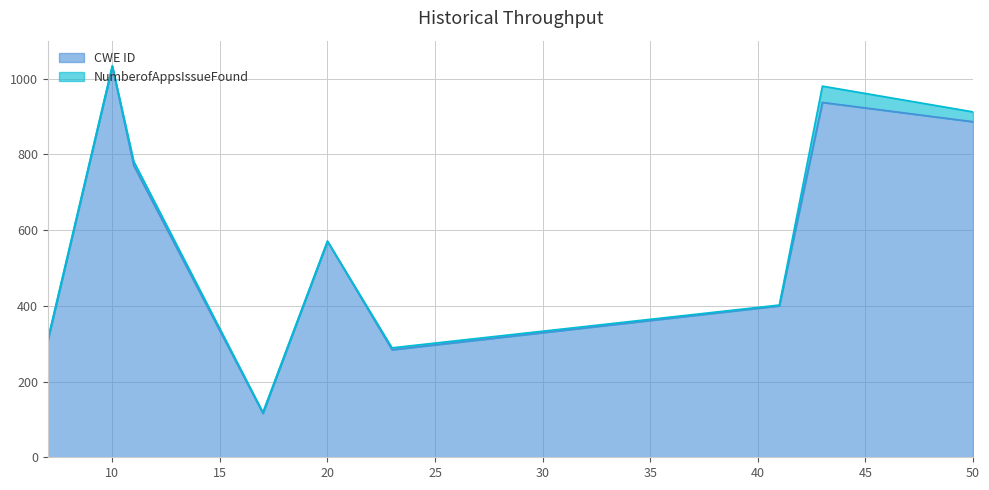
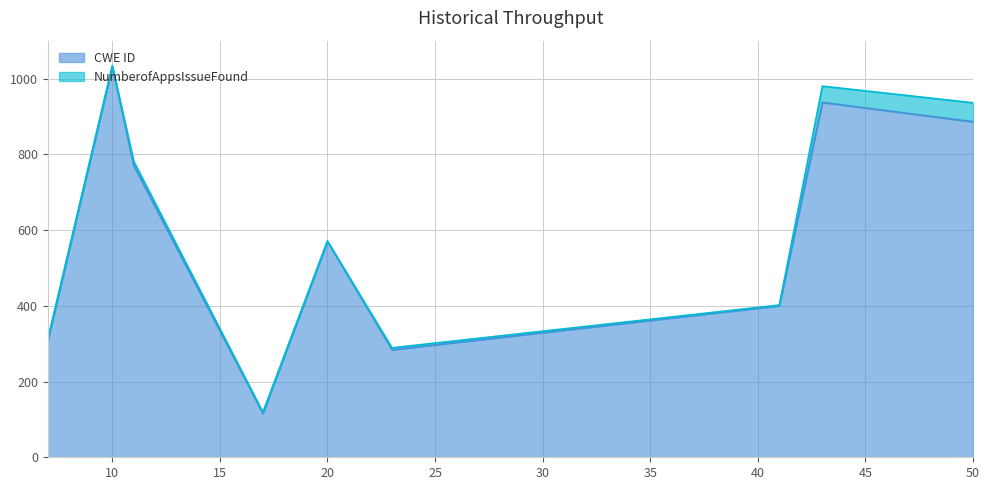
NumberofAppsIssueFound, 50: 30 -> 50
